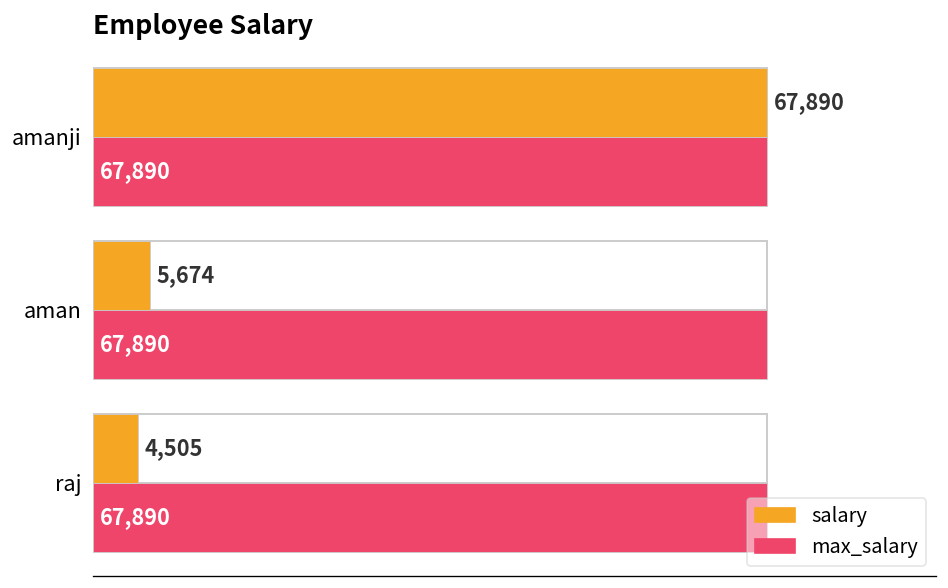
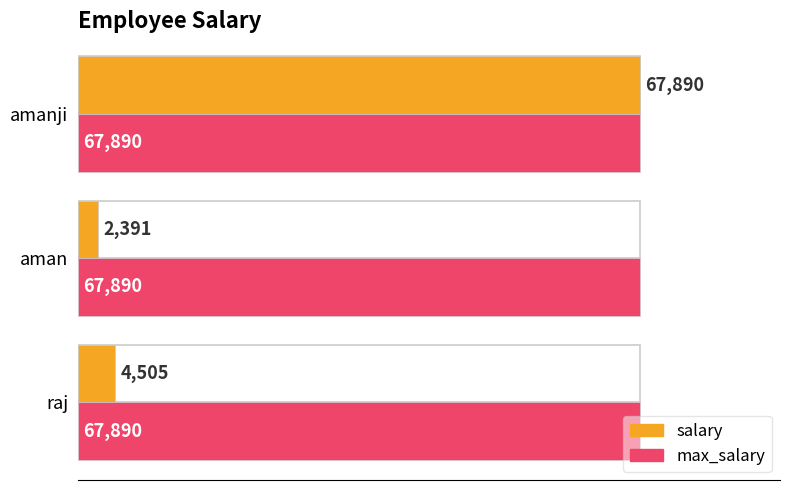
salary, aman: 5,674 -> 2,391
